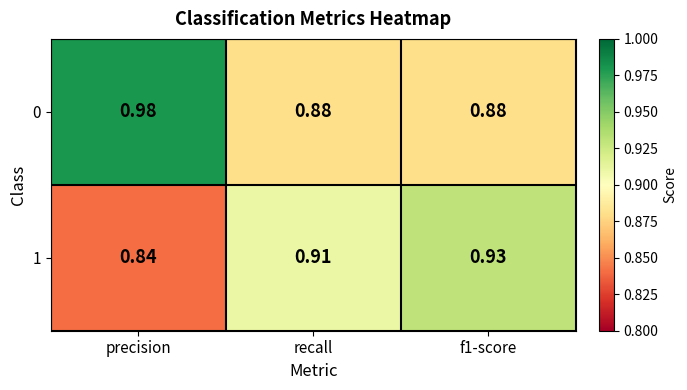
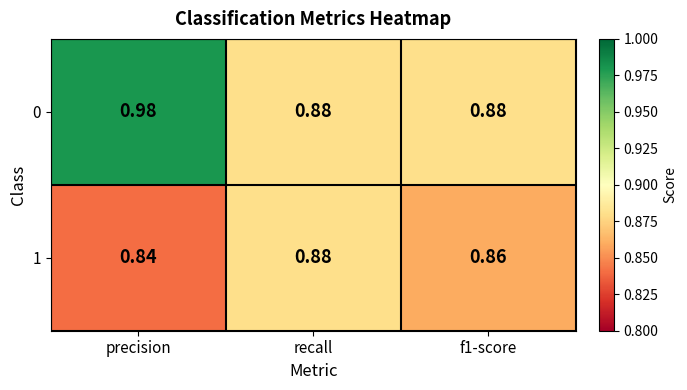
1, recall: 0.91 -> 0.88
1, f1-score: 0.93 -> 0.86
